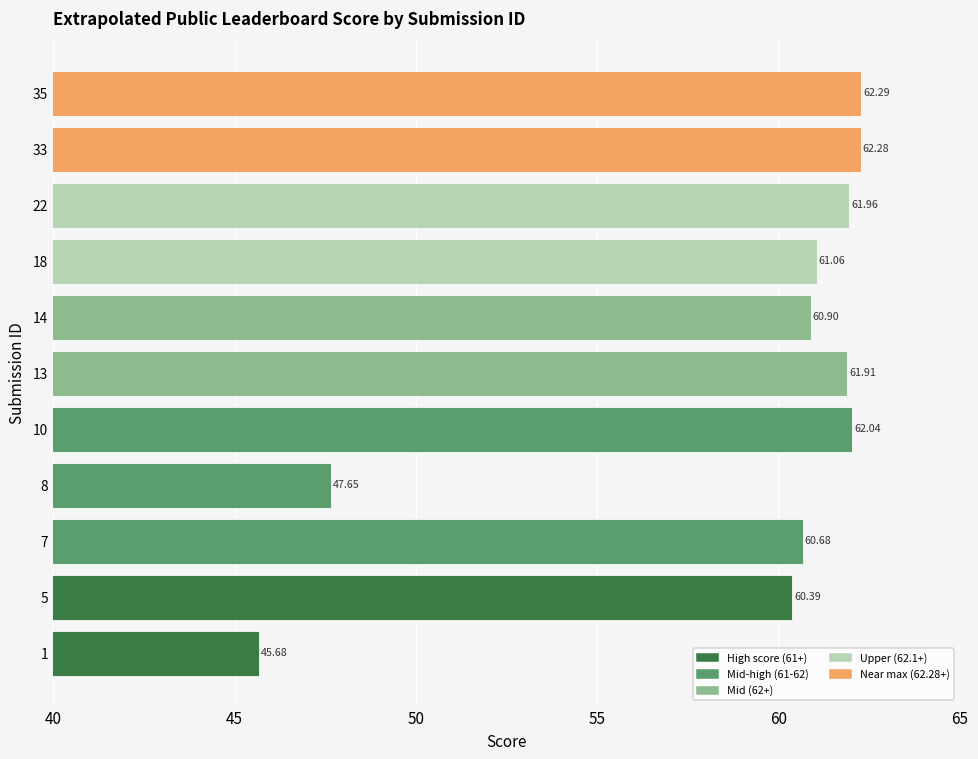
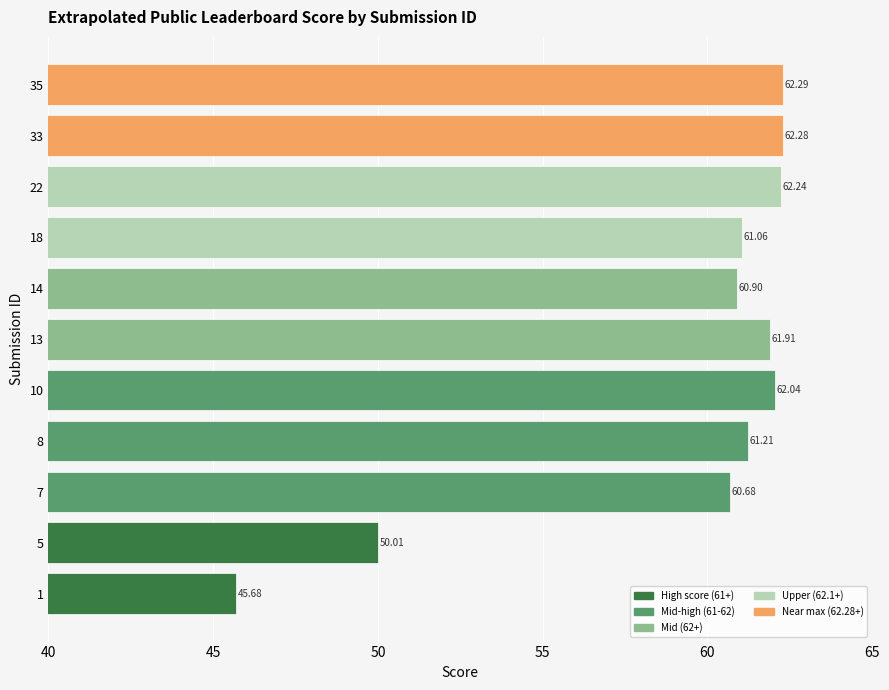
22: 61.96 -> 62.24
8: 47.65 -> 61.21
5: 60.39 -> 50.01
